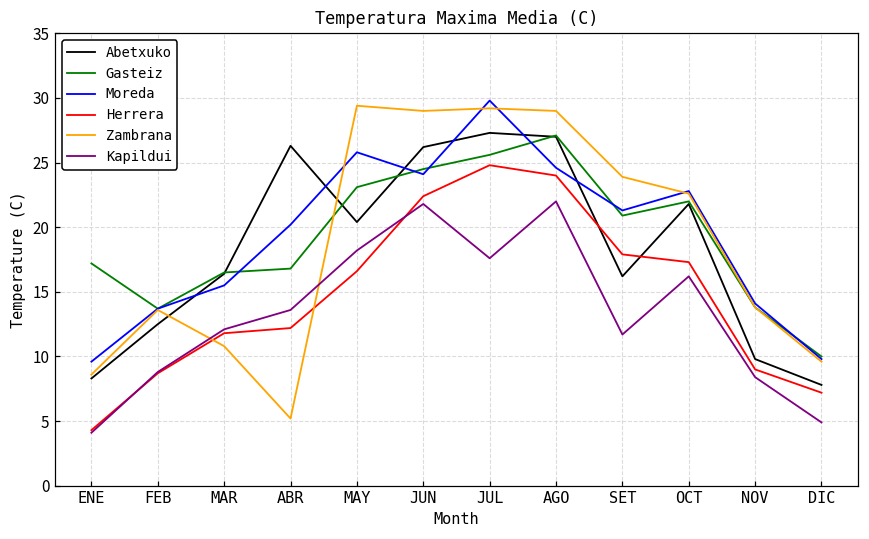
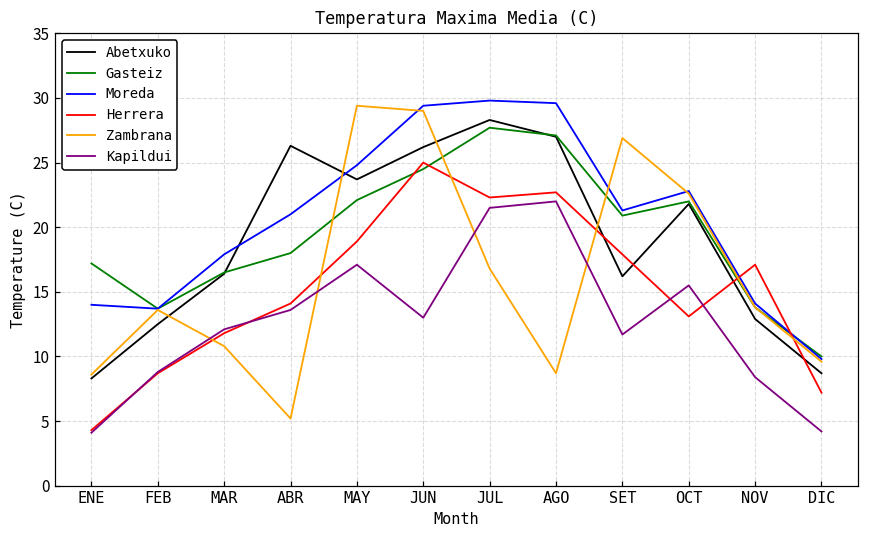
Moreda, ENE: 9.6 -> 14.0
Moreda, MAR: 15.5 -> 17.9
Gasteiz, ABR: 16.8 -> 18.0
Moreda, ABR: 20.2 -> 21.0
Herrera, ABR: 12.2 -> 14.1
Abetxuko, MAY: 20.4 -> 23.7
Gasteiz, MAY: 23.1 -> 22.1
Moreda, MAY: 25.8 -> 24.8
Herrera, MAY: 16.6 -> 18.9
Kapildui, MAY: 18.2 -> 17.1
Moreda, JUN: 24.1 -> 29.4
Herrera, JUN: 22.4 -> 25.0
Kapildui, JUN: 21.8 -> 13.0
Abetxuko, JUL: 27.3 -> 28.3
Gasteiz, JUL: 25.6 -> 27.7
Herrera, JUL: 24.8 -> 22.3
Zambrana, JUL: 29.2 -> 16.8
Kapildui, JUL: 17.6 -> 21.5
Moreda, AGO: 24.6 -> 29.6
Herrera, AGO: 24.0 -> 22.7
Zambrana, AGO: 29.0 -> 8.7
Zambrana, SET: 23.9 -> 26.9
Herrera, OCT: 17.3 -> 13.1
Kapildui, OCT: 16.2 -> 15.5
Abetxuko, NOV: 9.8 -> 12.9
Herrera, NOV: 9.0 -> 17.1
Abetxuko, DIC: 7.8 -> 8.7
Kapildui, DIC: 4.9 -> 4.2
